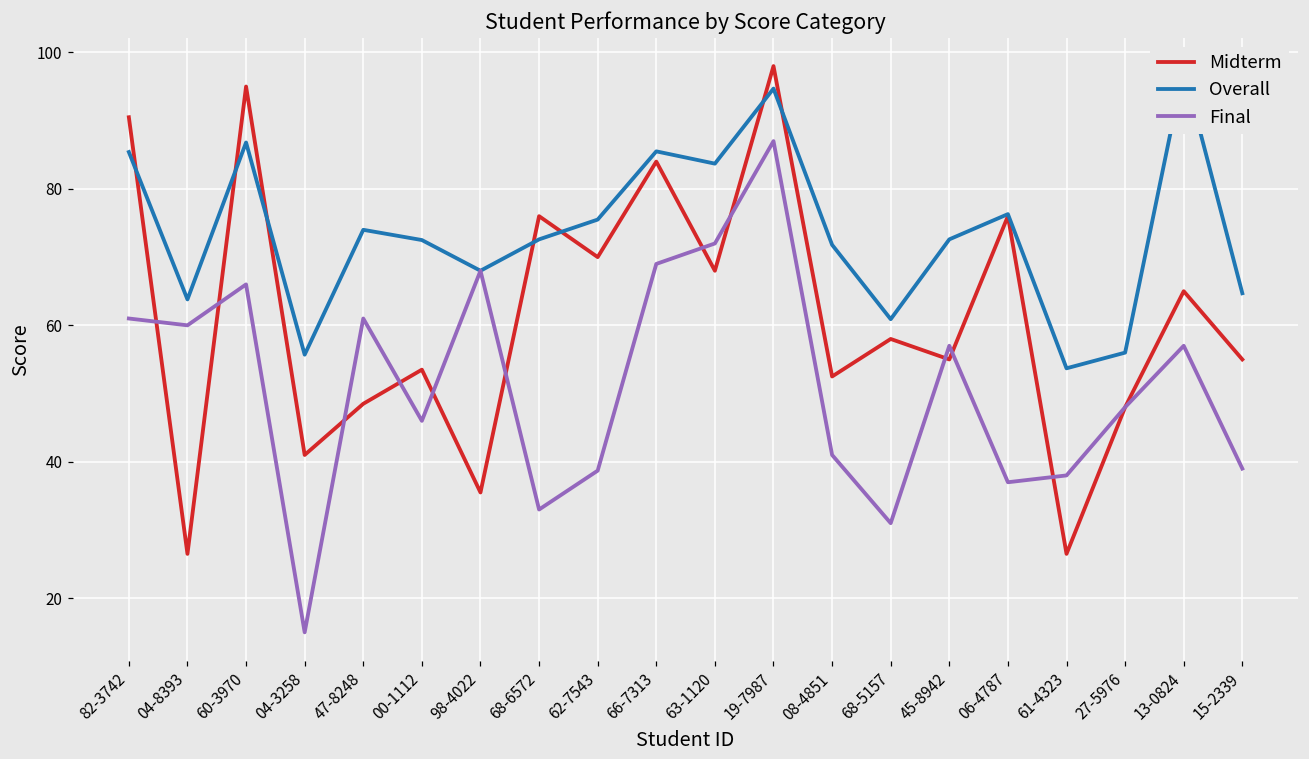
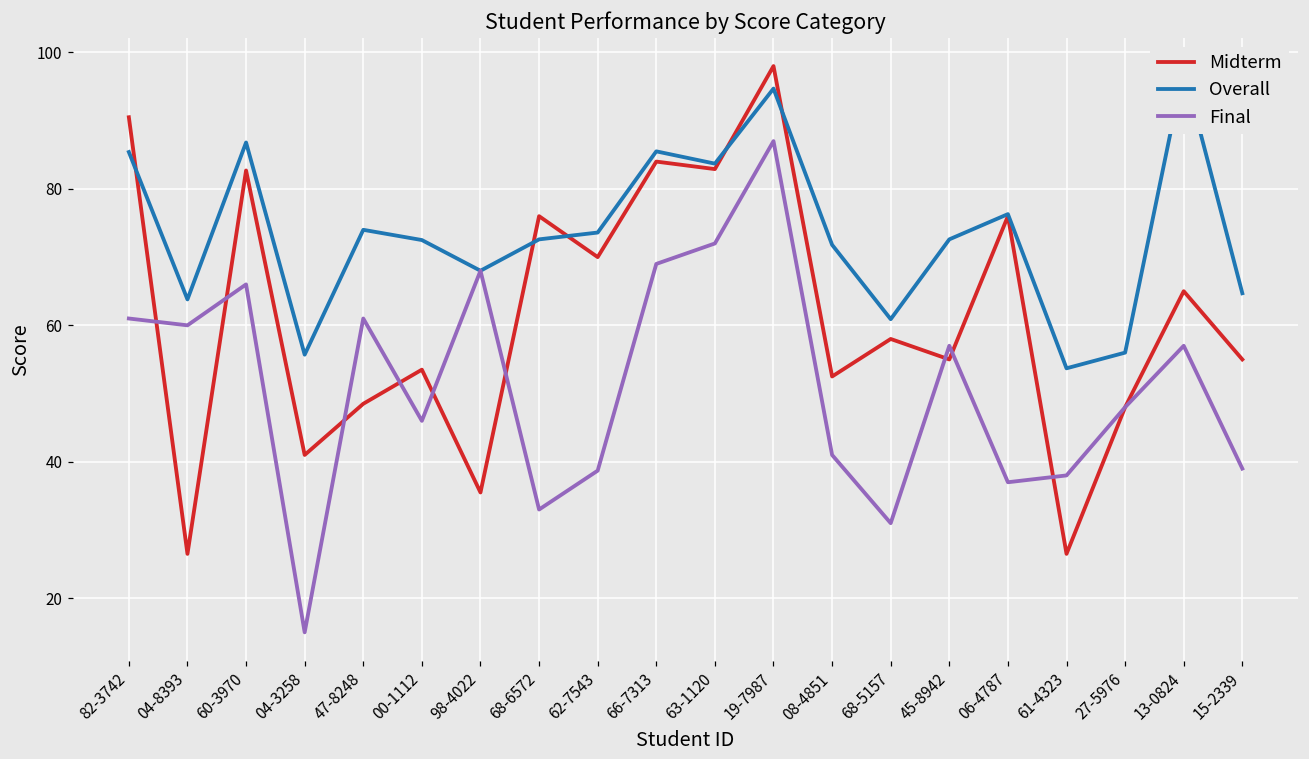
Midterm, 60-3970: 95 -> 83
Overall, 62-7543: 76 -> 74
Midterm, 63-1120: 68 -> 83
